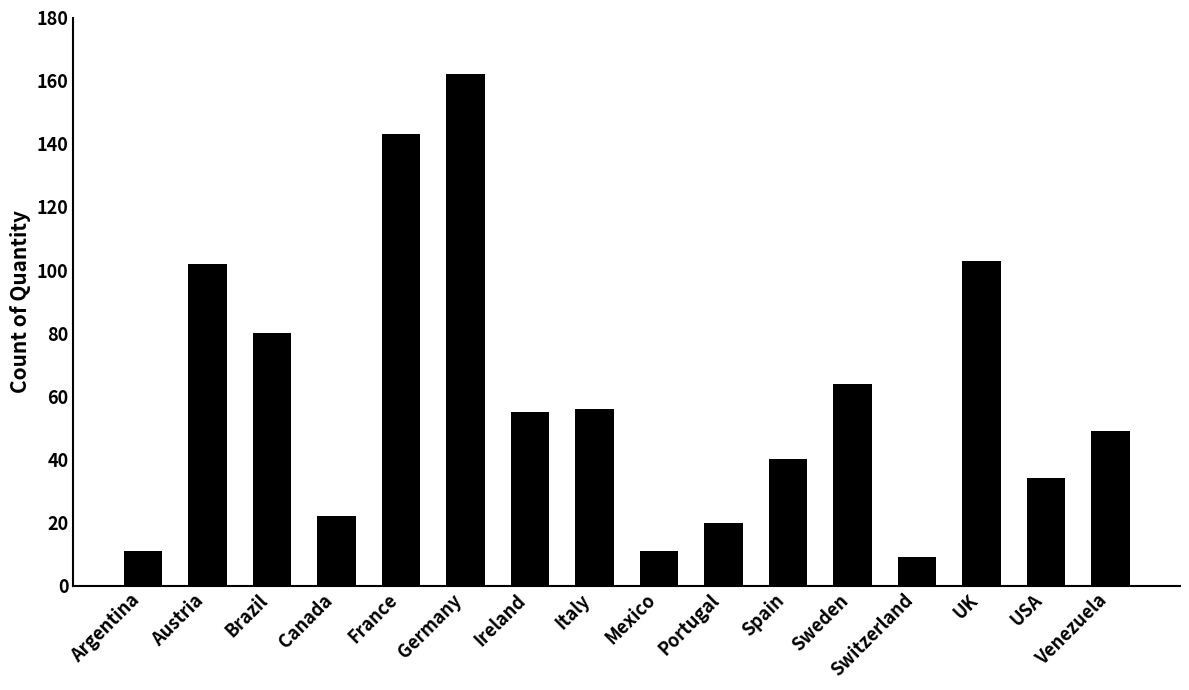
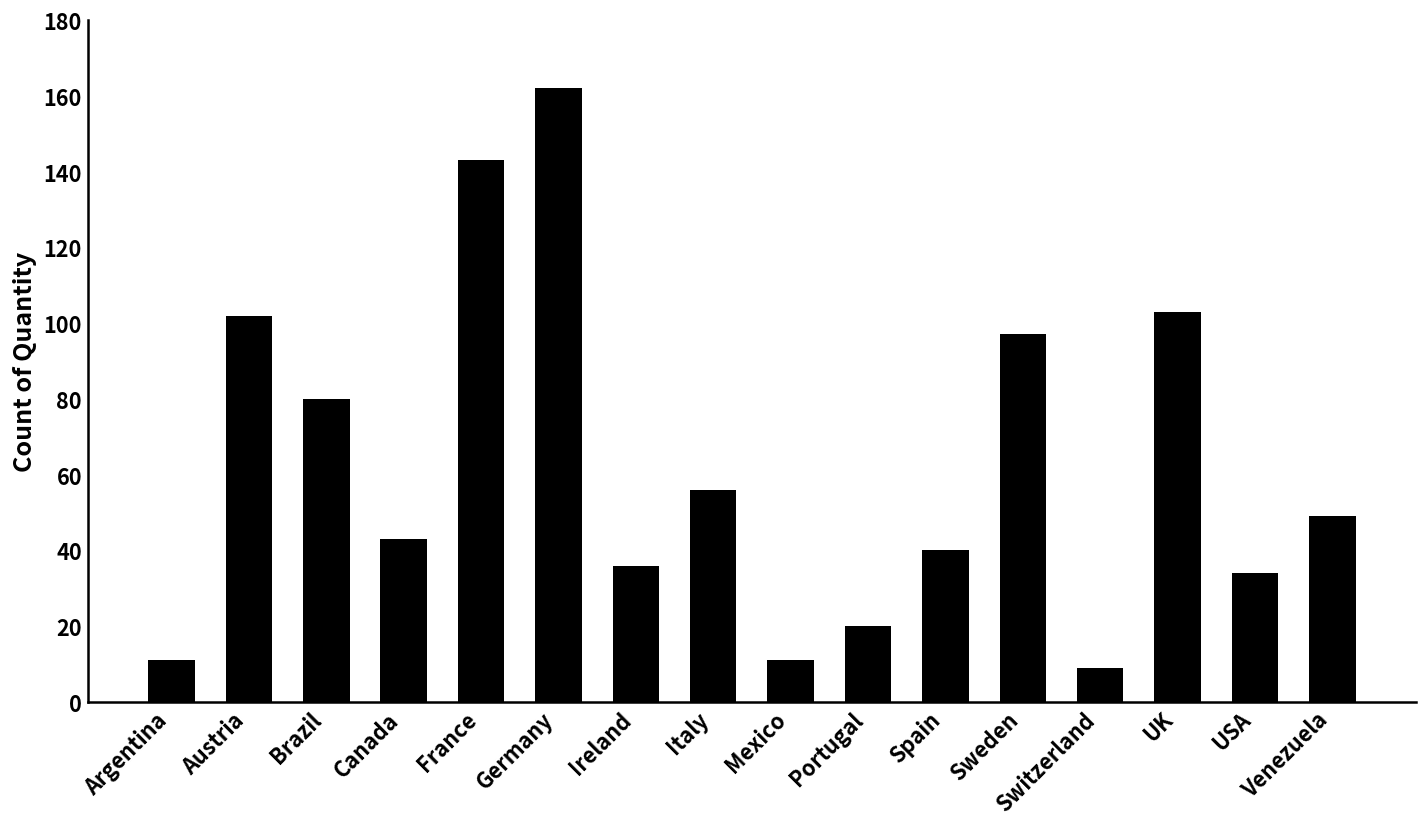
Canada: 22 -> 43
Ireland: 55 -> 36
Sweden: 64 -> 97
